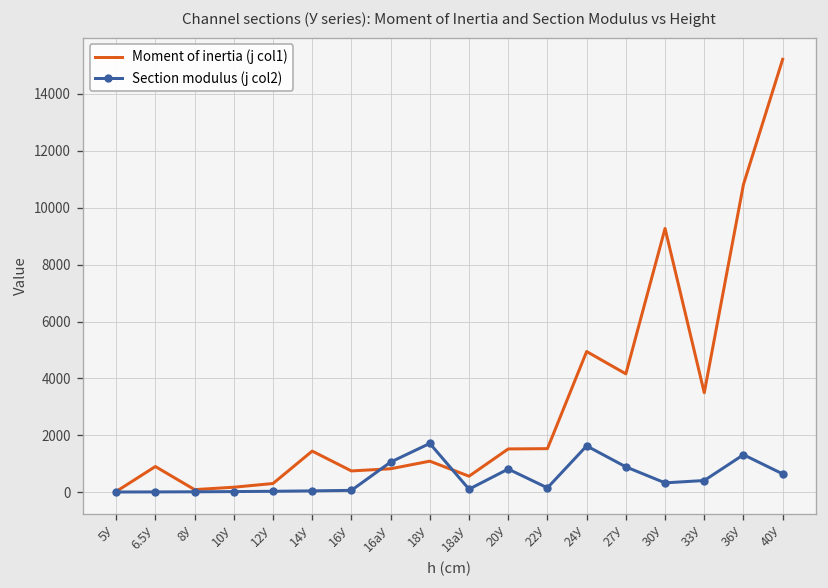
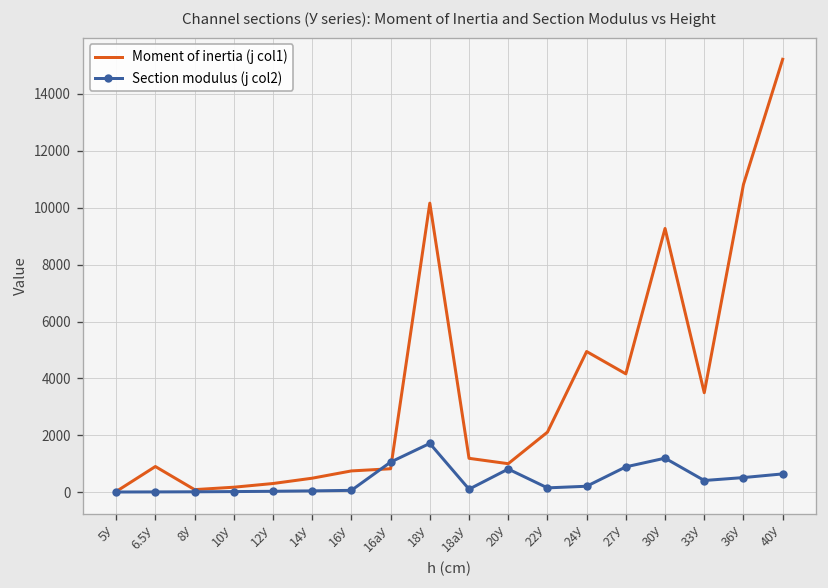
Moment of inertia (j col1), 14У: 1400 -> 500
Moment of inertia (j col1), 18У: 1100 -> 10200
Moment of inertia (j col1), 18аУ: 600 -> 1200
Moment of inertia (j col1), 20У: 1500 -> 1000
Moment of inertia (j col1), 22У: 1500 -> 2100
Section modulus (j col2), 24У: 1600 -> 200
Section modulus (j col2), 30У: 300 -> 1200
Section modulus (j col2), 36У: 1300 -> 500
